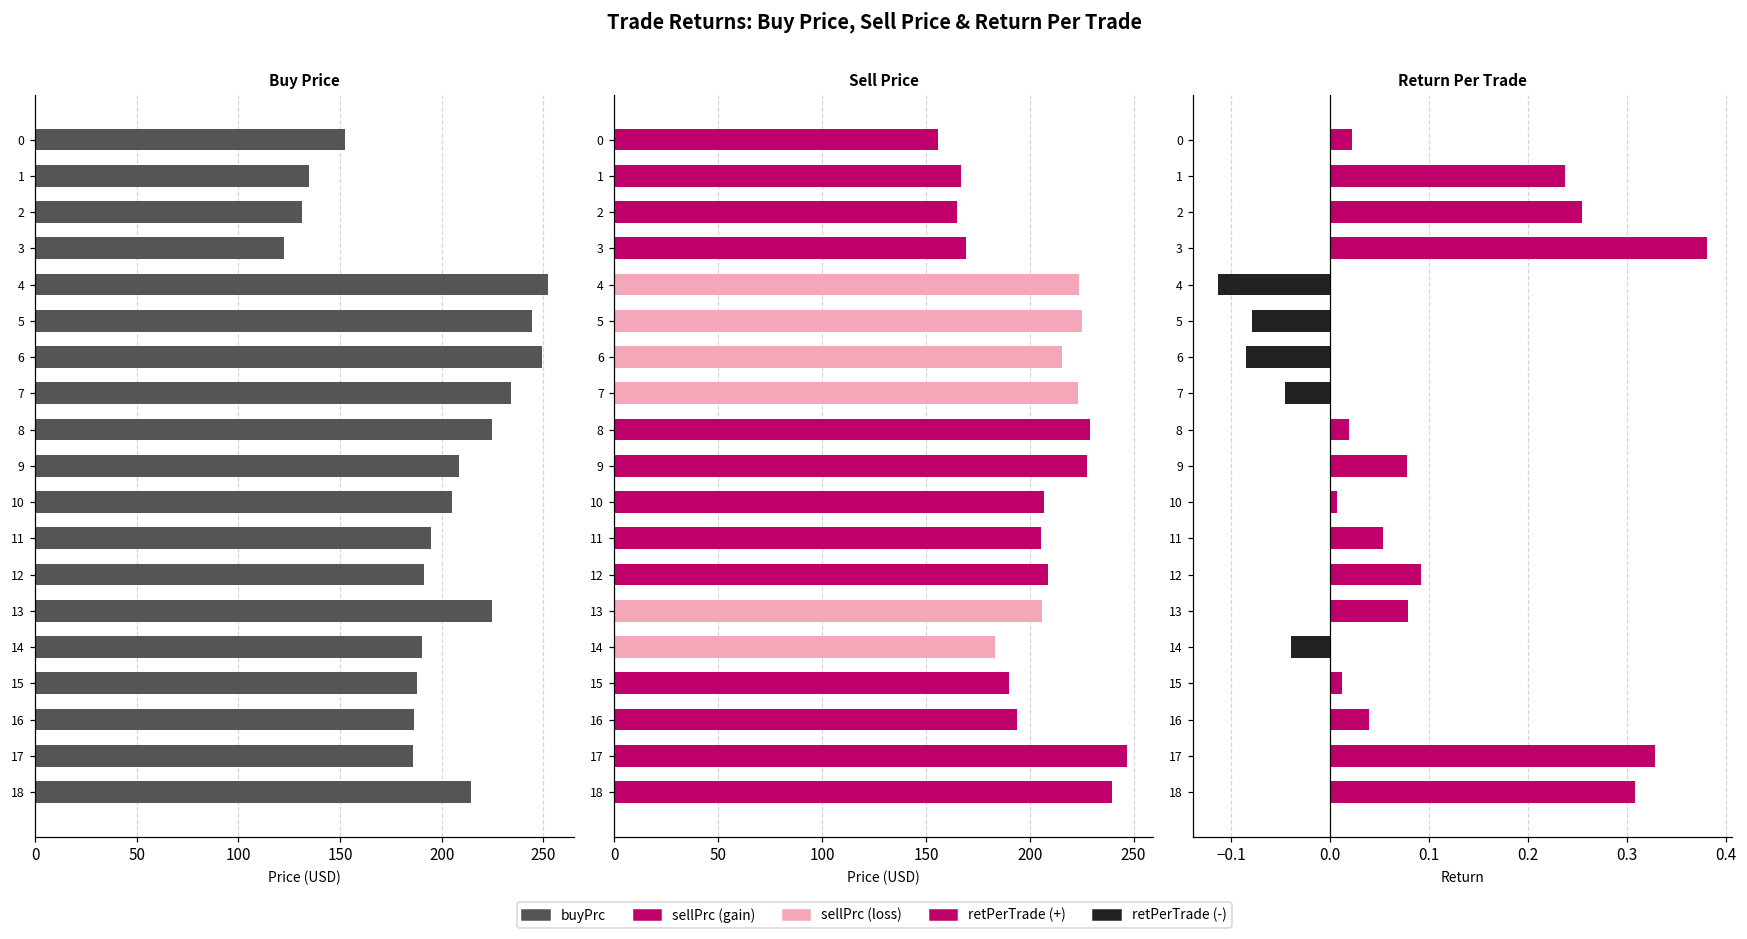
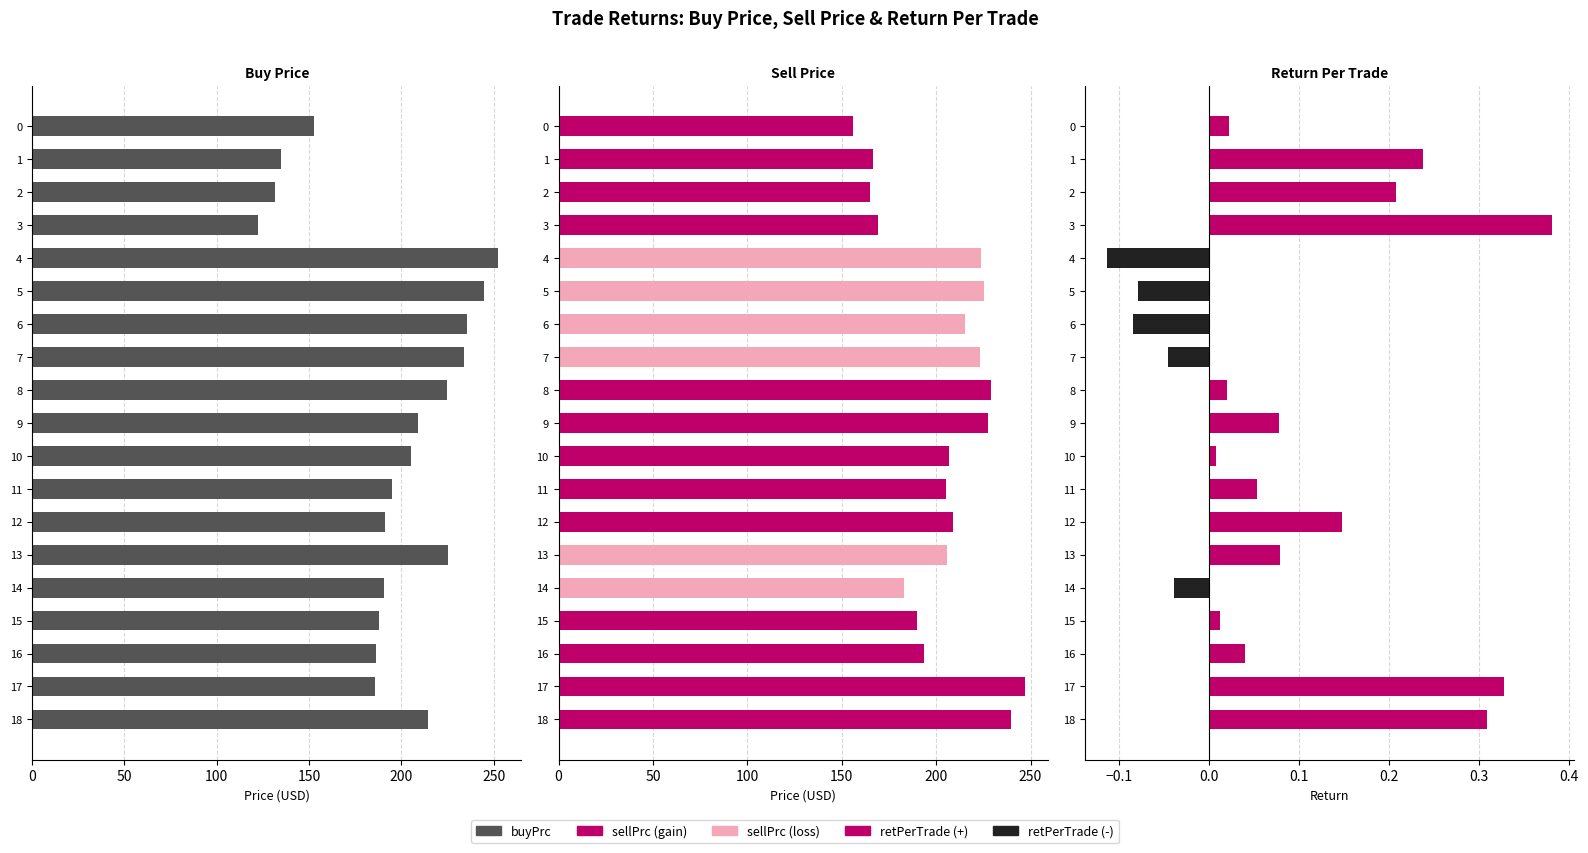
Buy Price, 6: 249 -> 235
Return Per Trade, 2: 0.25 -> 0.21
Return Per Trade, 12: 0.09 -> 0.15
